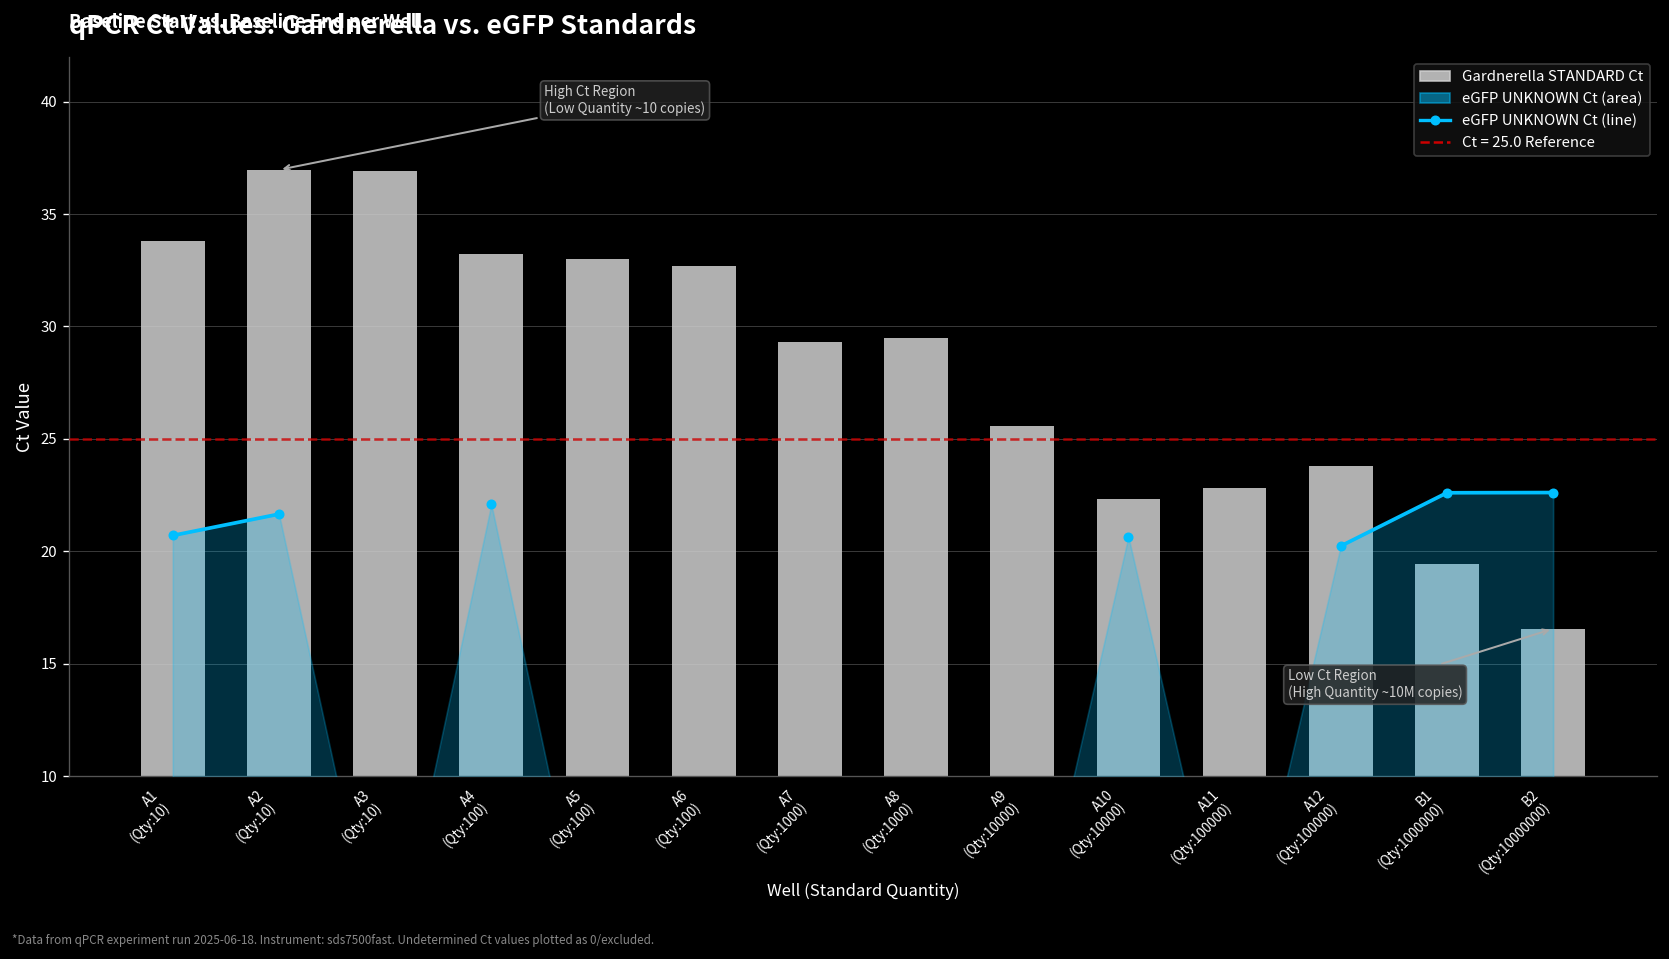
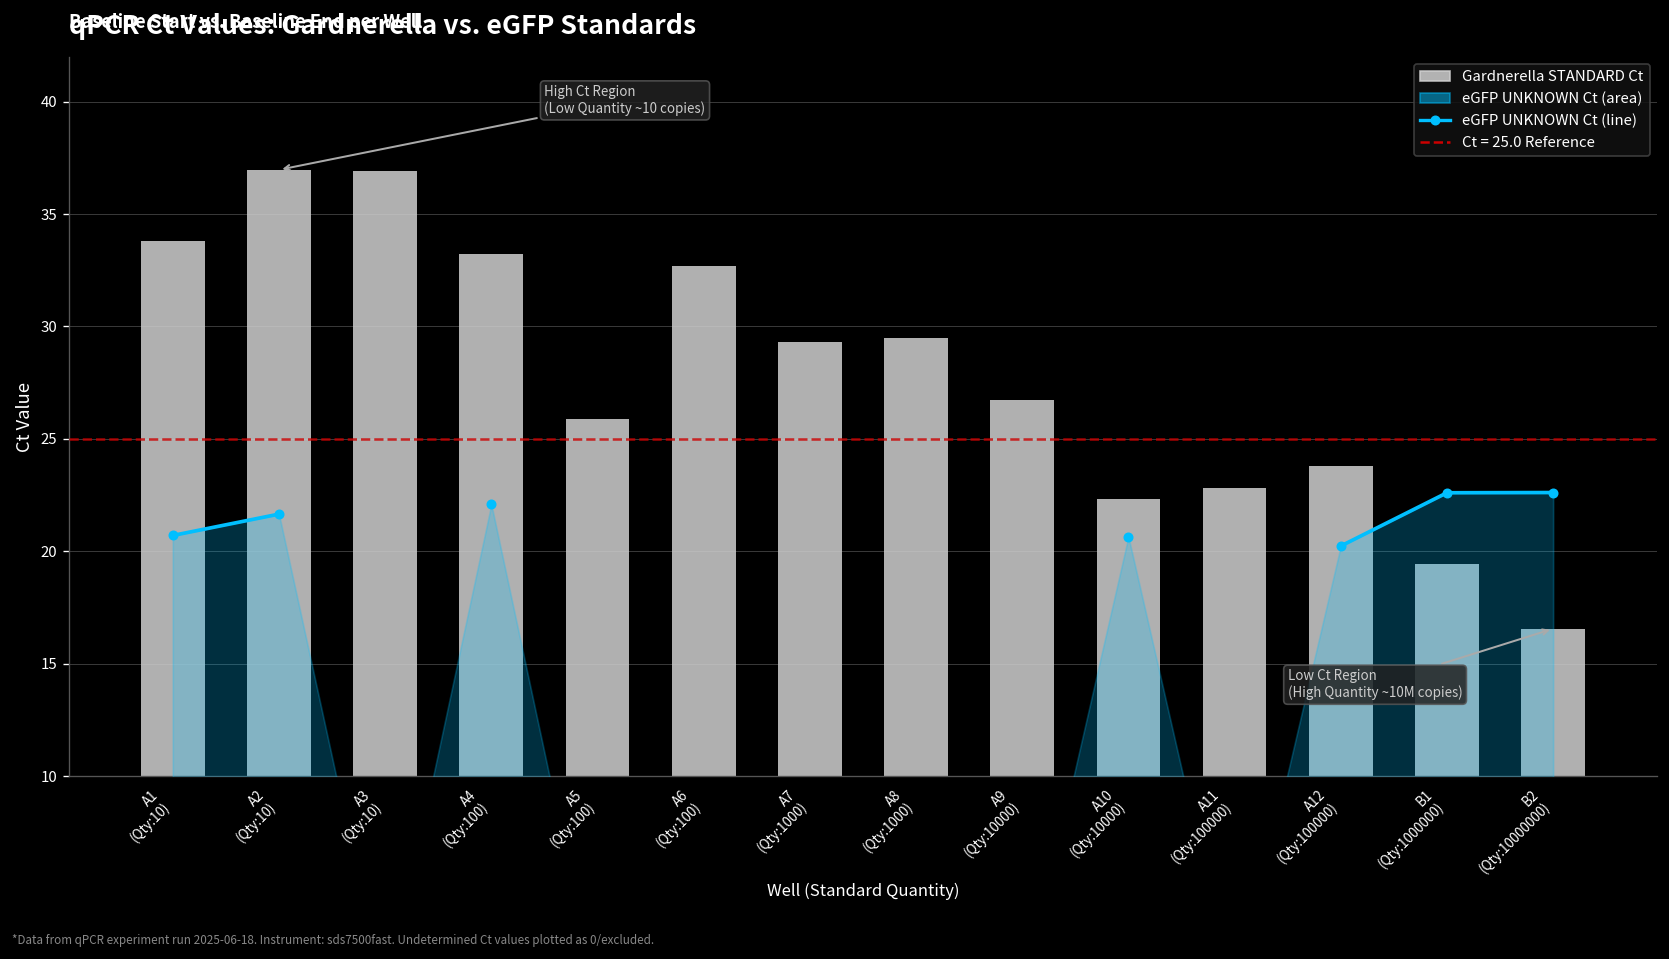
Gardnerella STANDARD Ct, A5 (Qty:100): 33.0 -> 25.9
Gardnerella STANDARD Ct, A9 (Qty:10000): 25.6 -> 26.7
